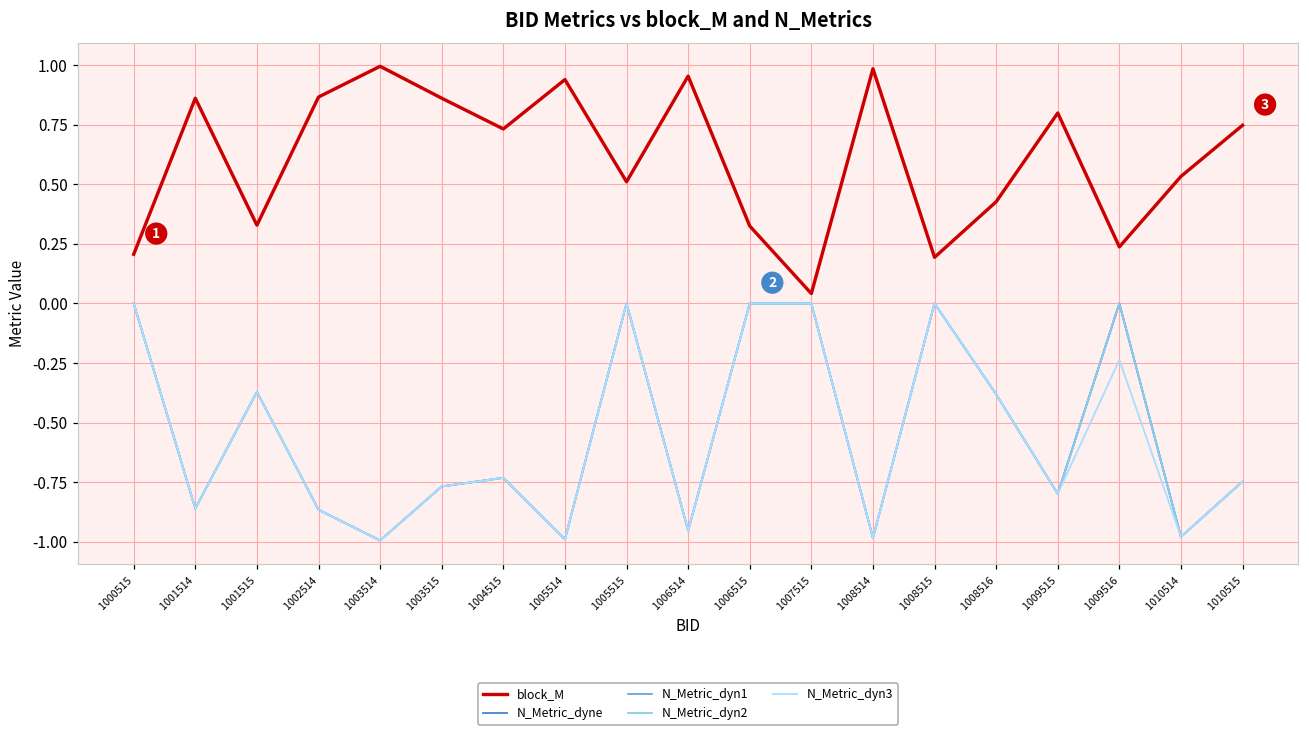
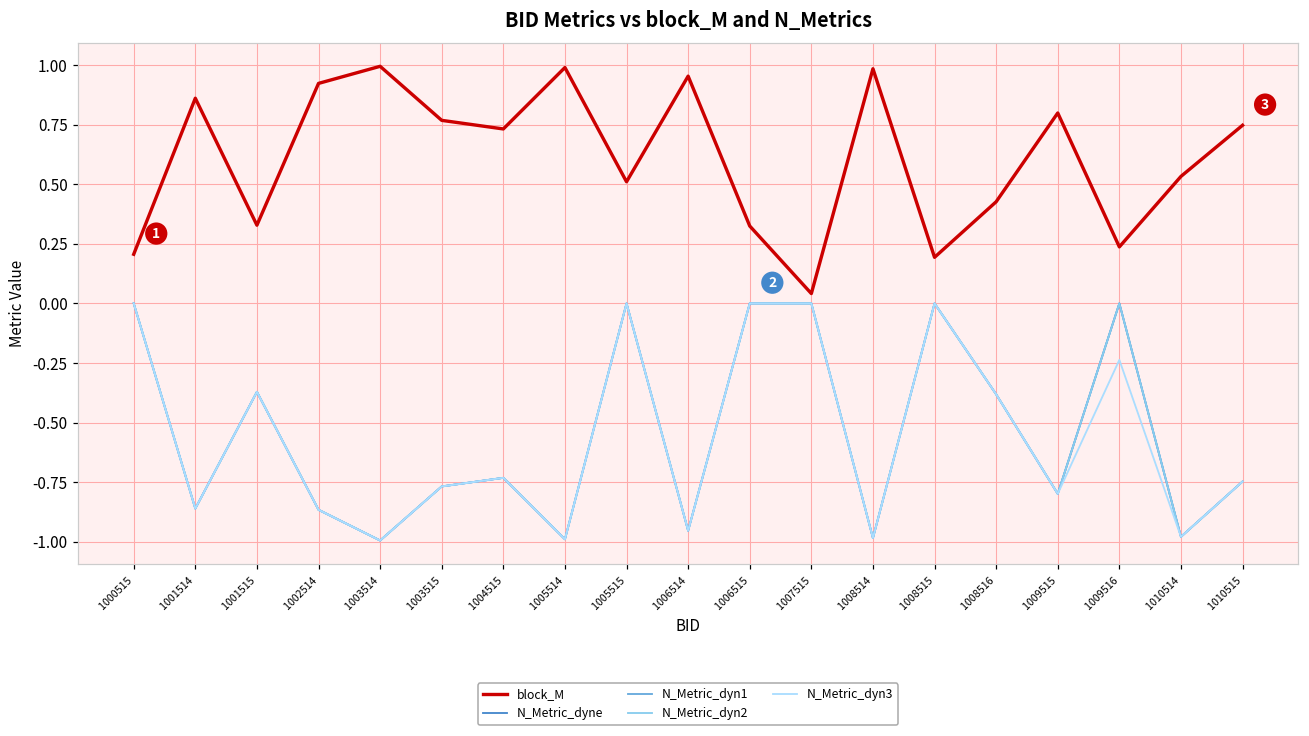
block_M, 1002514: 0.87 -> 0.92
block_M, 1003515: 0.86 -> 0.77
block_M, 1005514: 0.94 -> 0.99
